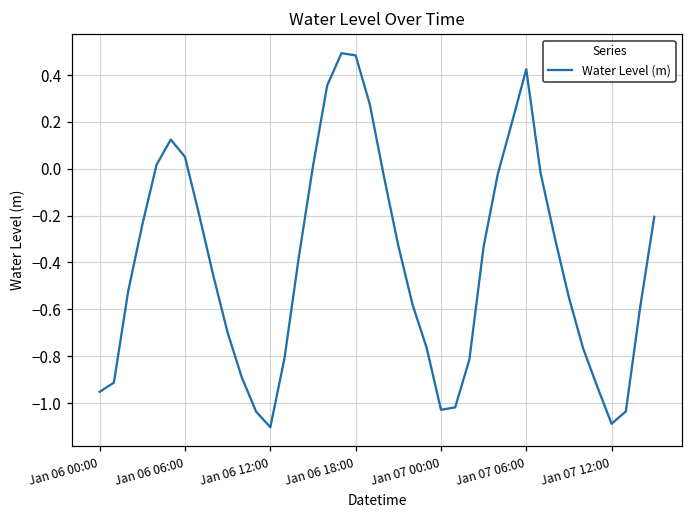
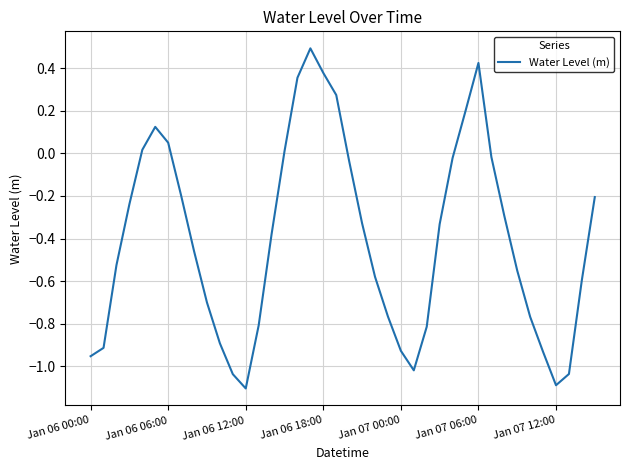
Jan 06 18:00: 0.48 -> 0.38
Jan 07 00:00: -1.03 -> -0.93
